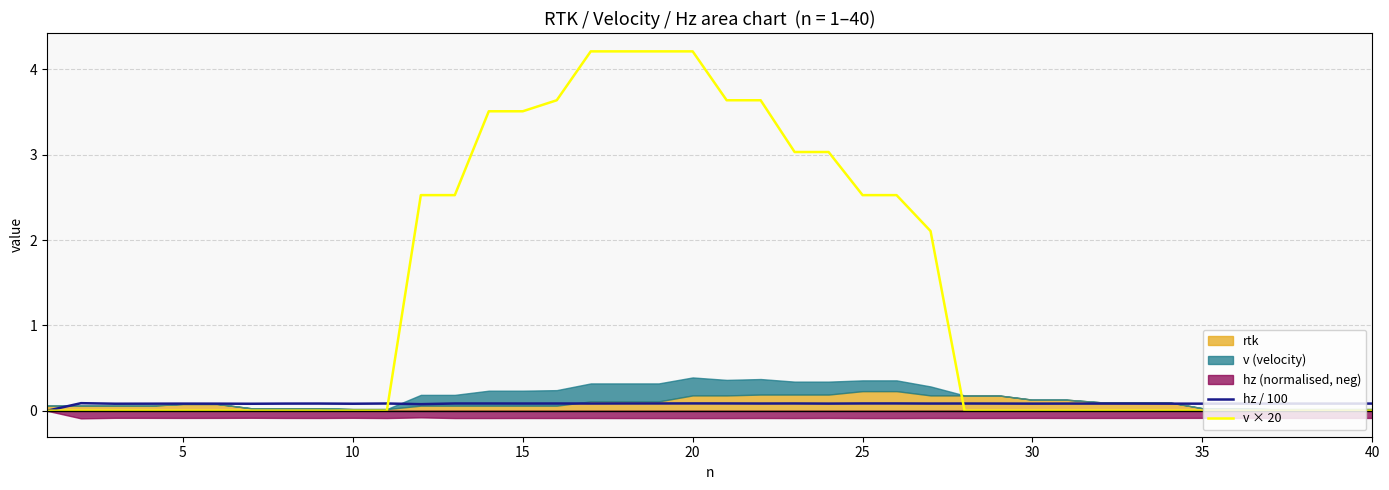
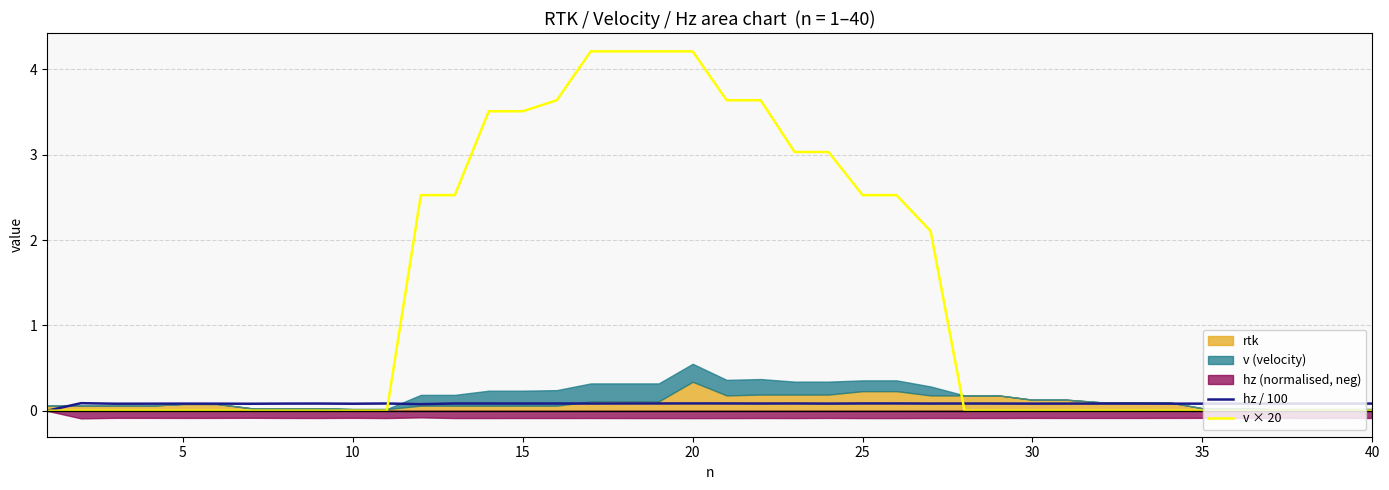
rtk, 20: 0.2 -> 0.3
